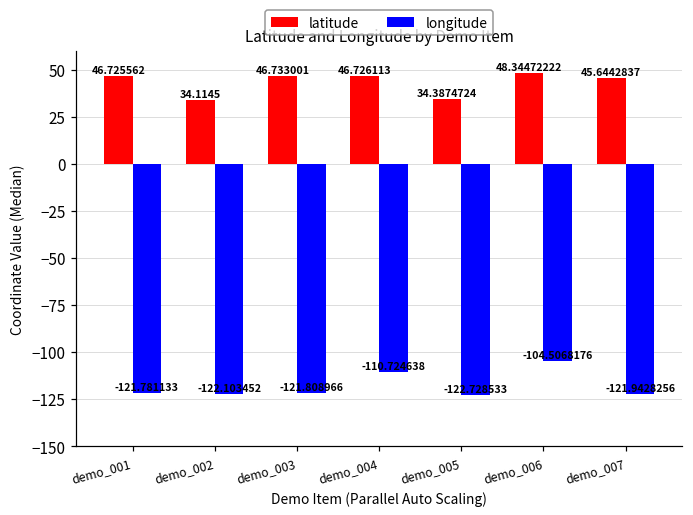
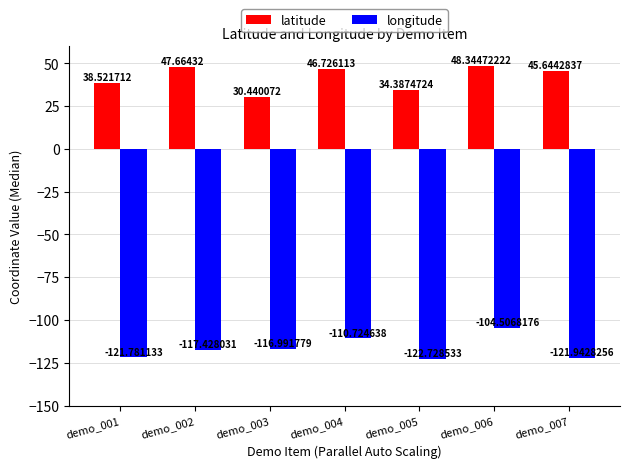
latitude, demo_001: 46.725562 -> 38.521712
latitude, demo_002: 34.1145 -> 47.66432
longitude, demo_002: -122.103452 -> -117.428031
latitude, demo_003: 46.733001 -> 30.440072
longitude, demo_003: -121.808966 -> -116.991779
